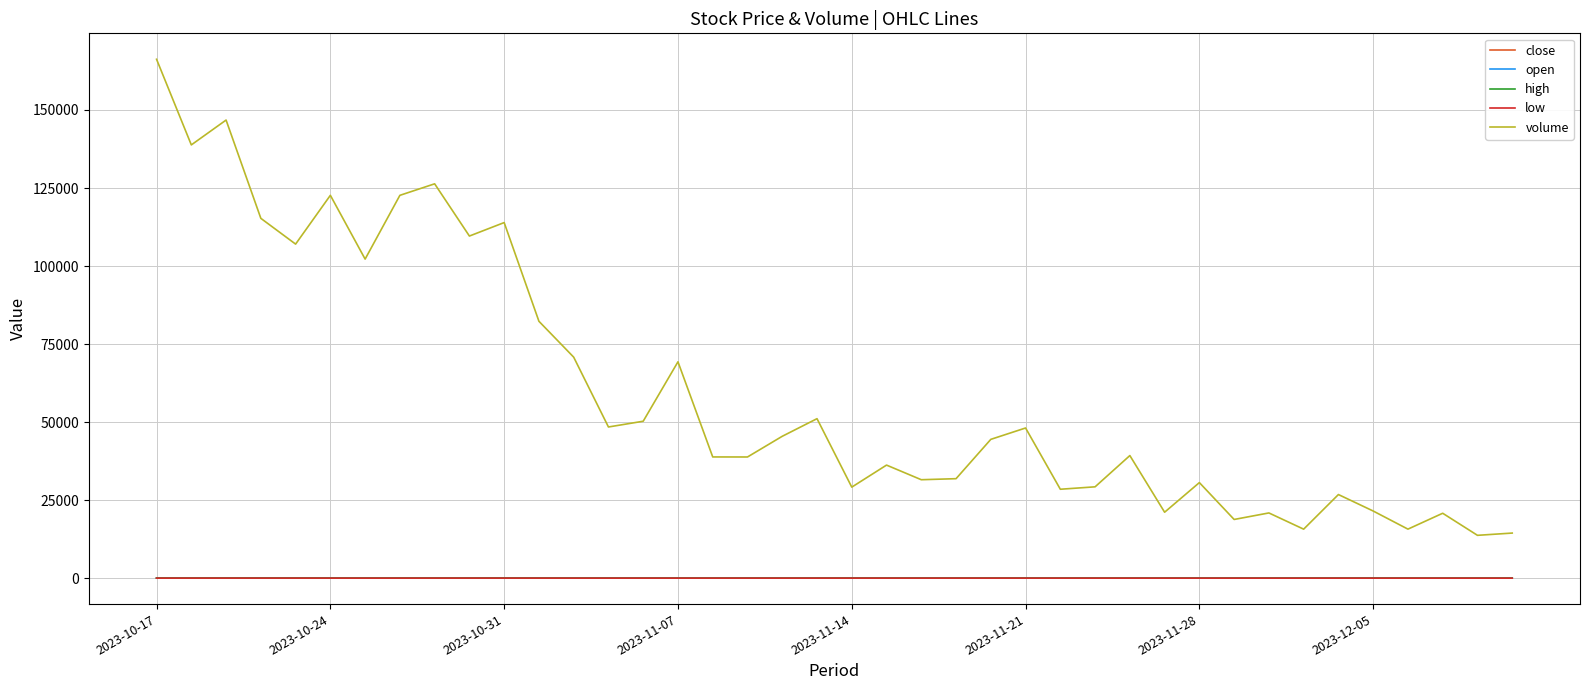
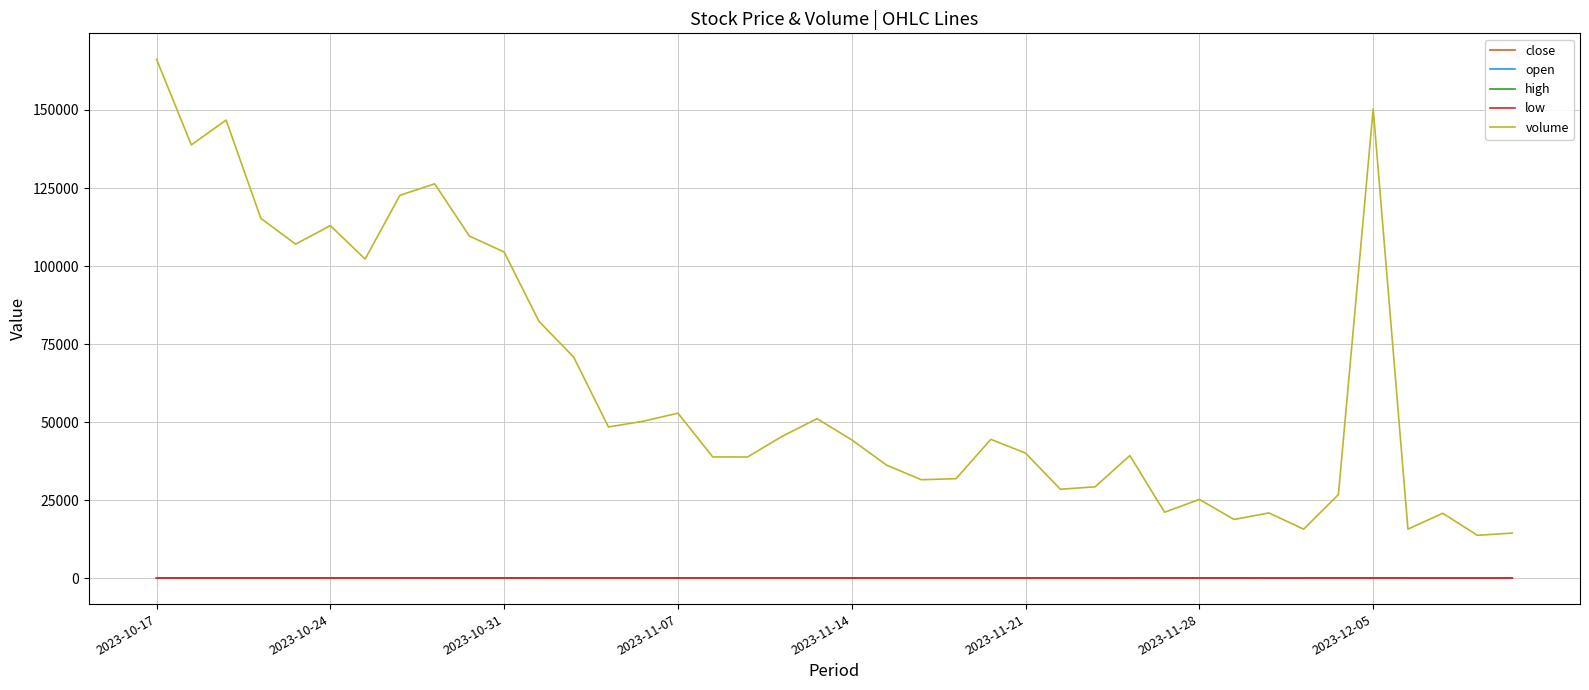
volume, 2023-10-24: 123000 -> 113000
volume, 2023-10-31: 114000 -> 104000
volume, 2023-11-07: 69000 -> 53000
volume, 2023-11-14: 29000 -> 44000
volume, 2023-11-21: 48000 -> 40000
volume, 2023-11-28: 31000 -> 25000
volume, 2023-12-05: 22000 -> 150000
